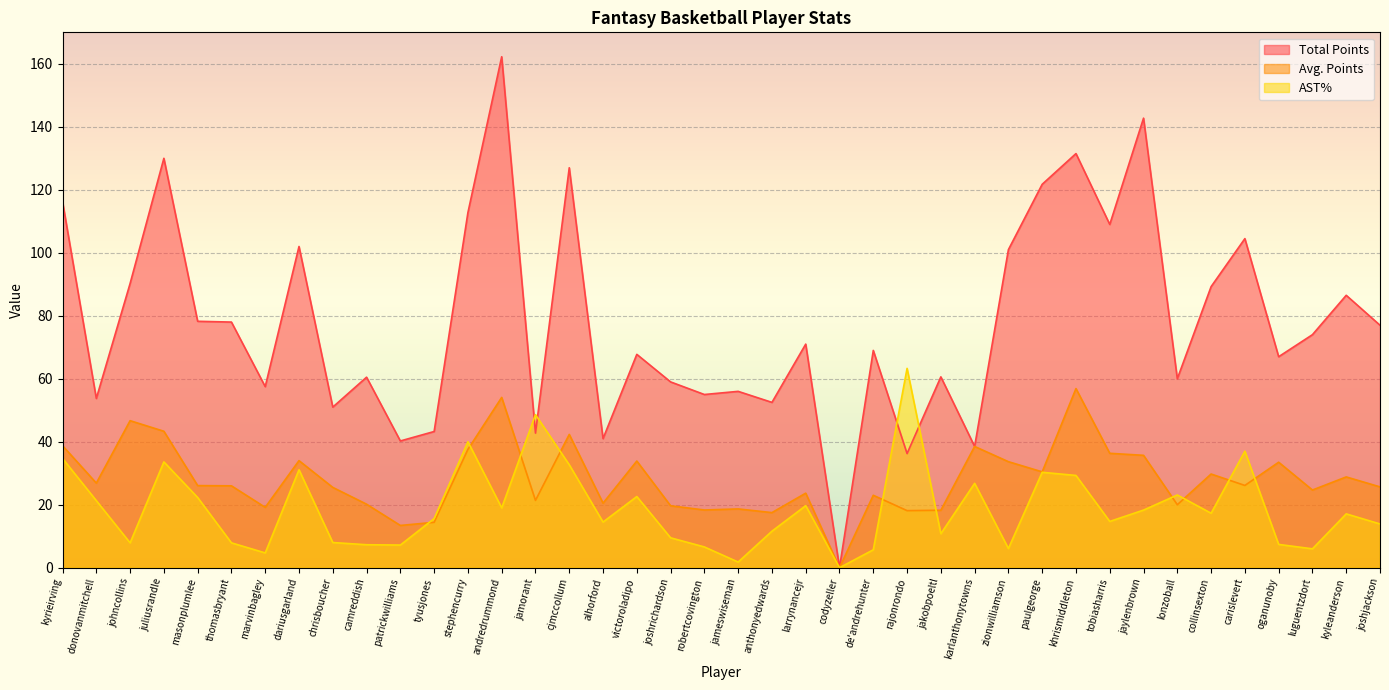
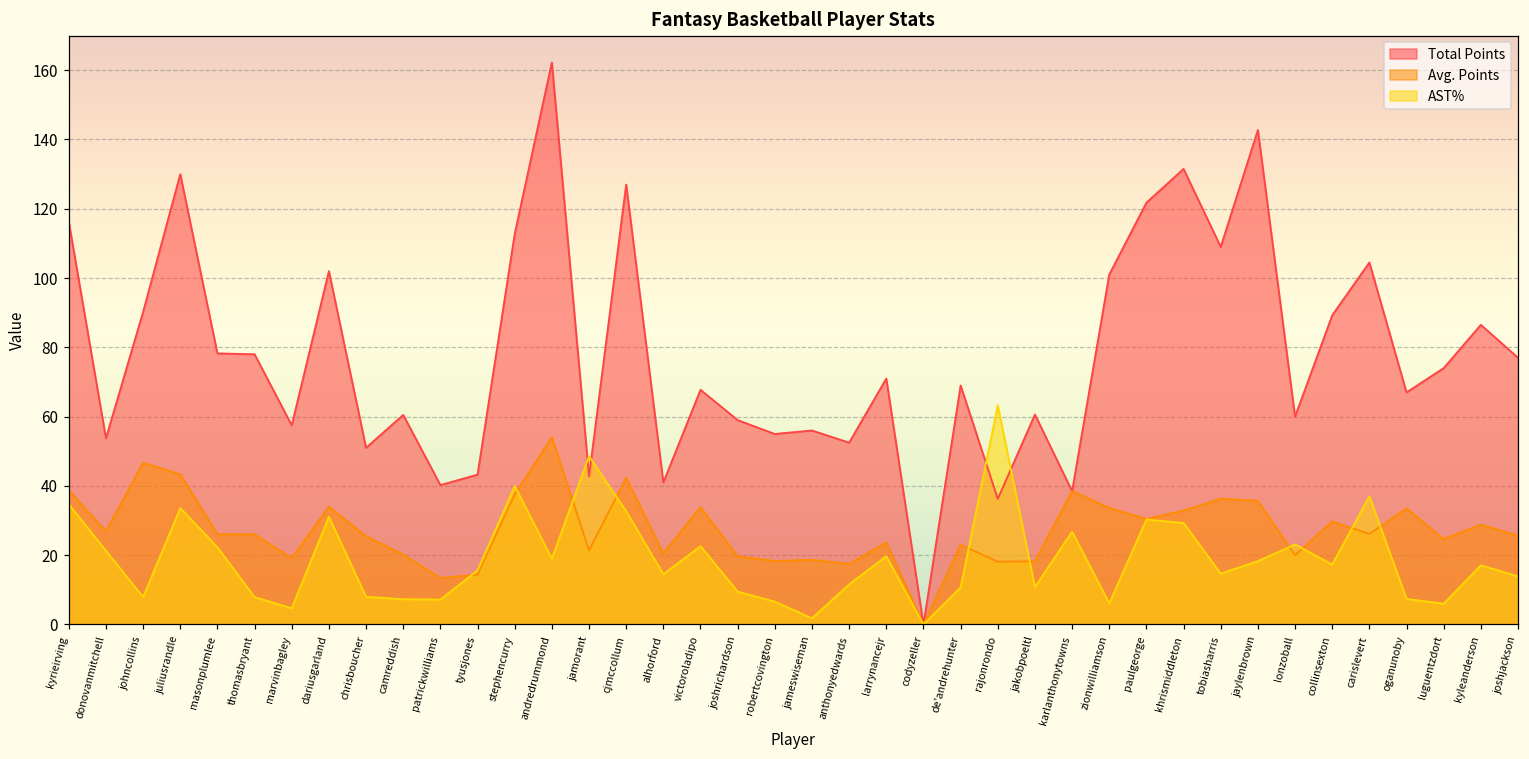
AST%, de'andrehunter: 6 -> 11
Avg. Points, khrismiddleton: 57 -> 33
